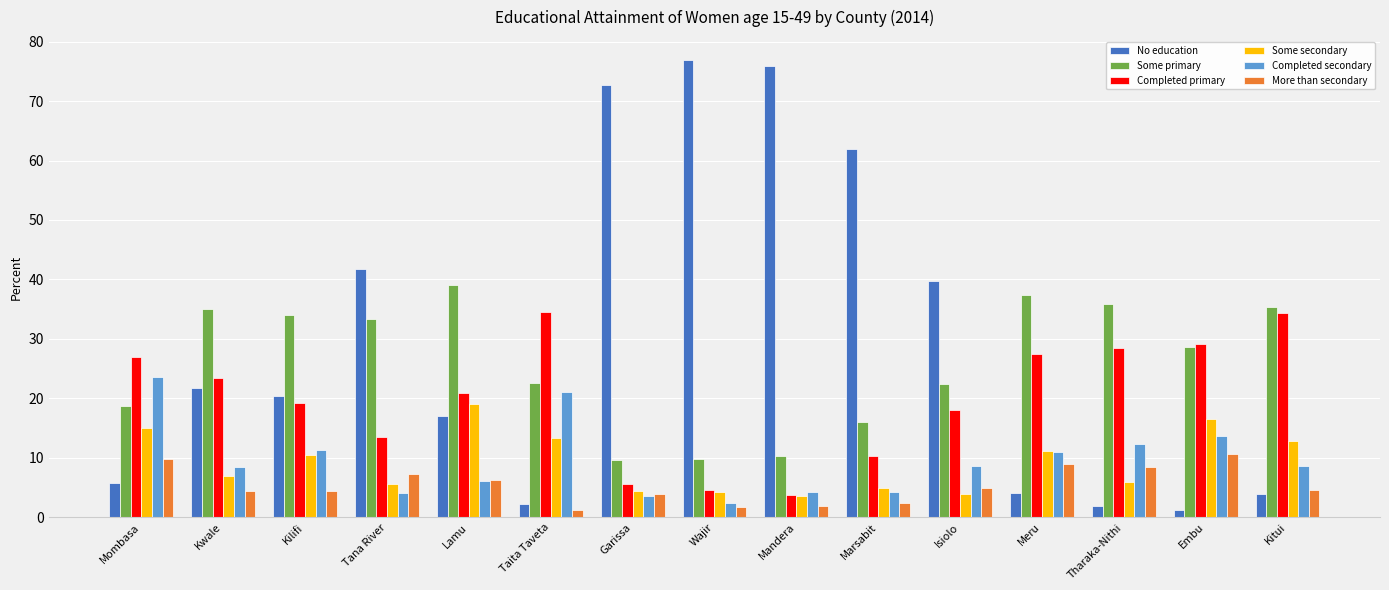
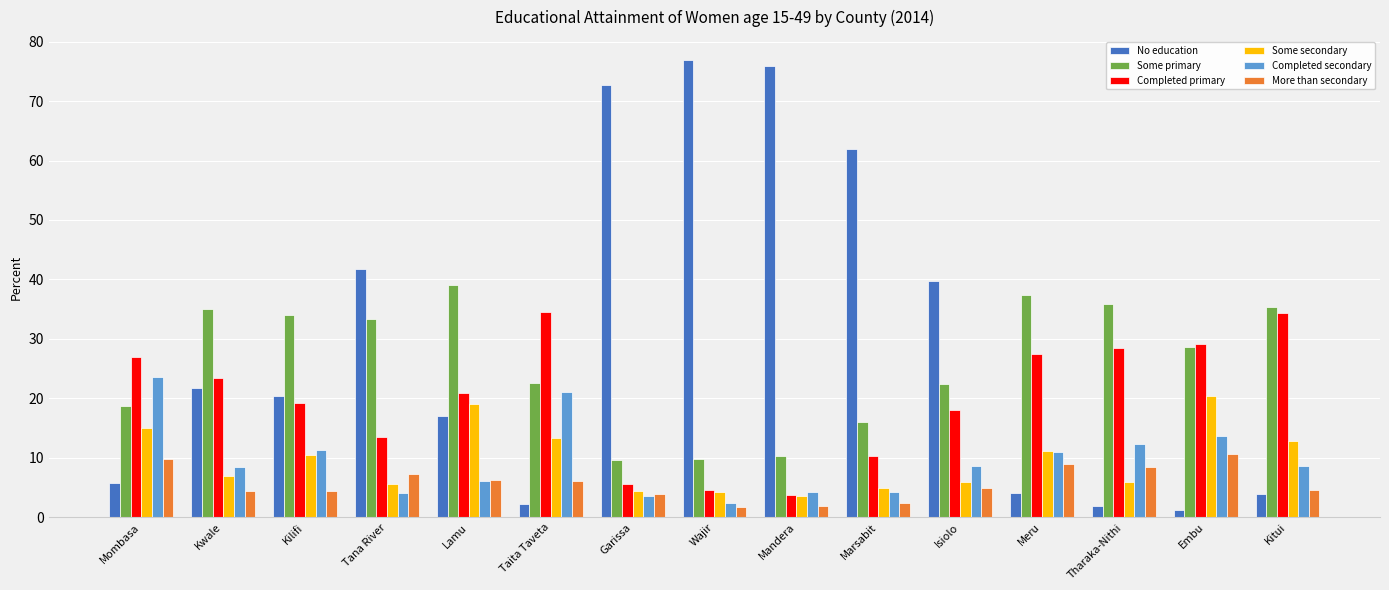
More than secondary, Taita Taveta: 1 -> 6
Some secondary, Isiolo: 4 -> 6
Some secondary, Embu: 17 -> 20
